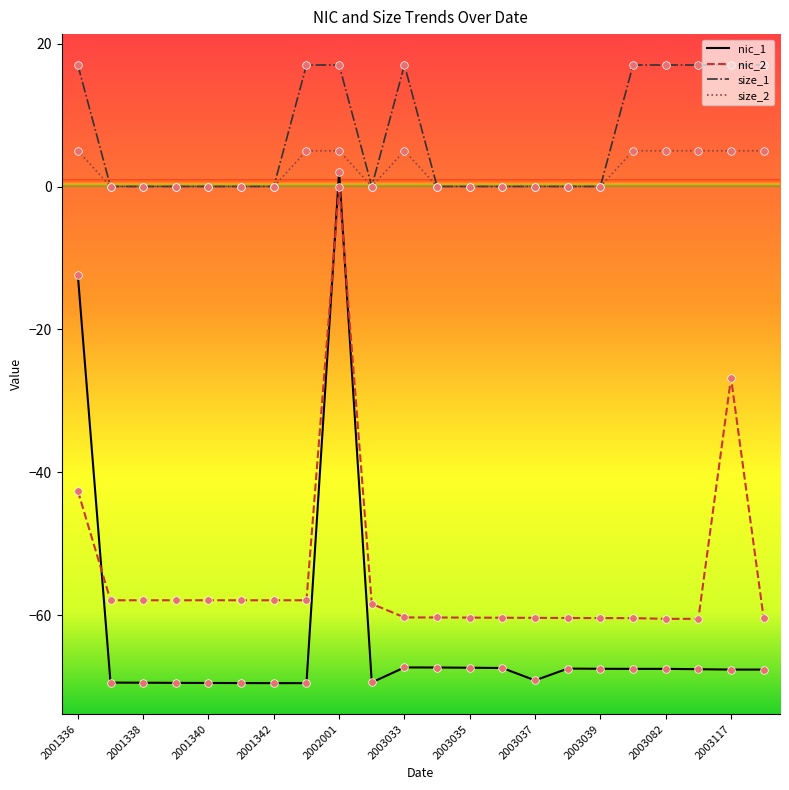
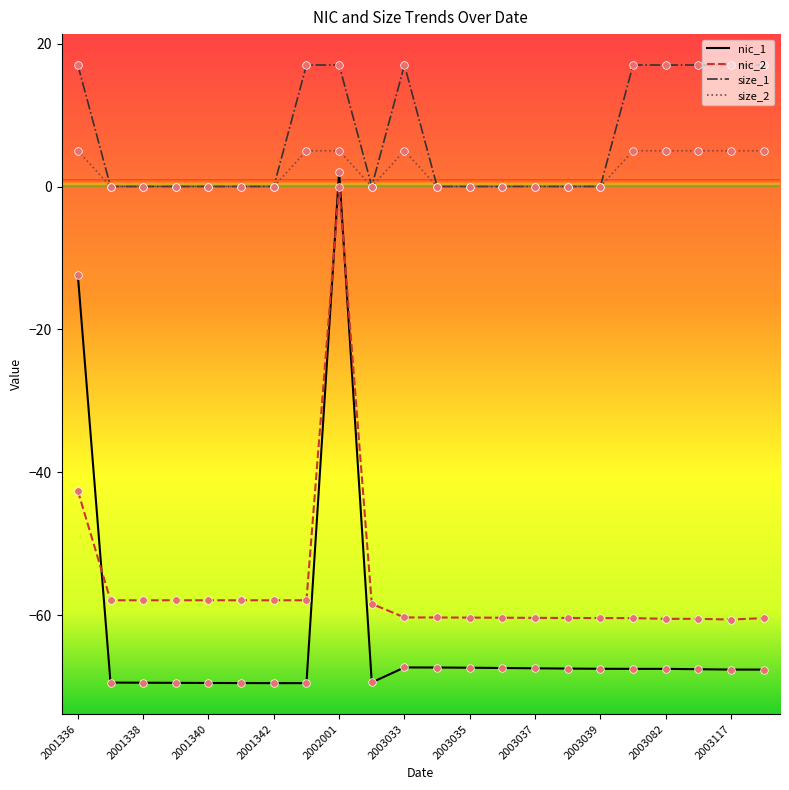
nic_1, 2003037: -69 -> -67
nic_2, 2003117: -27 -> -61
